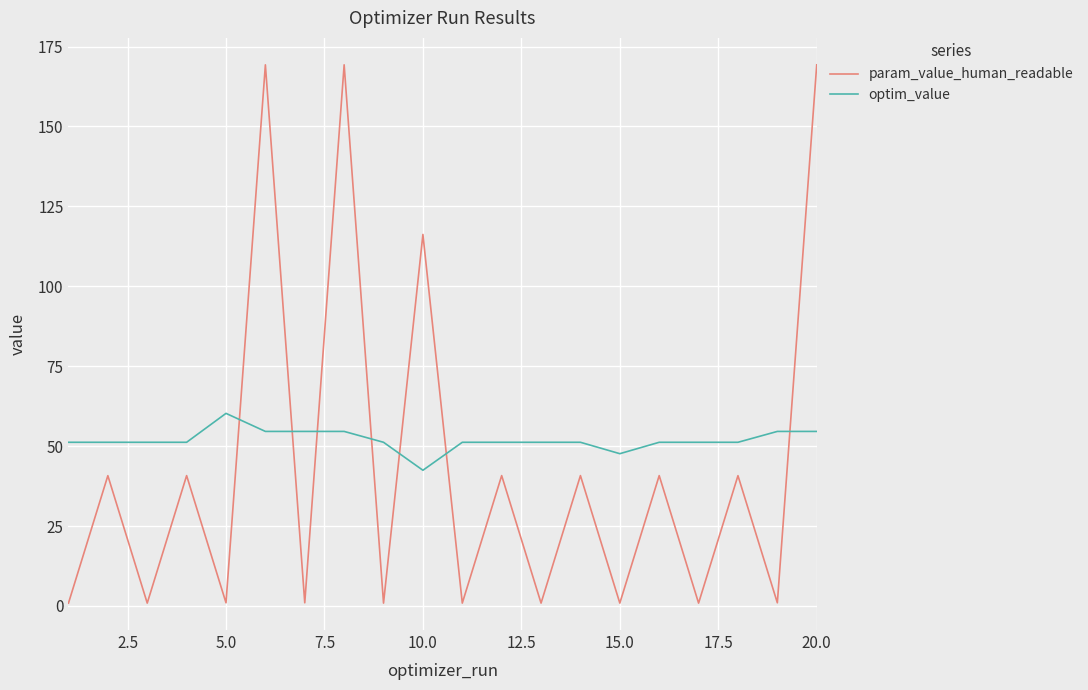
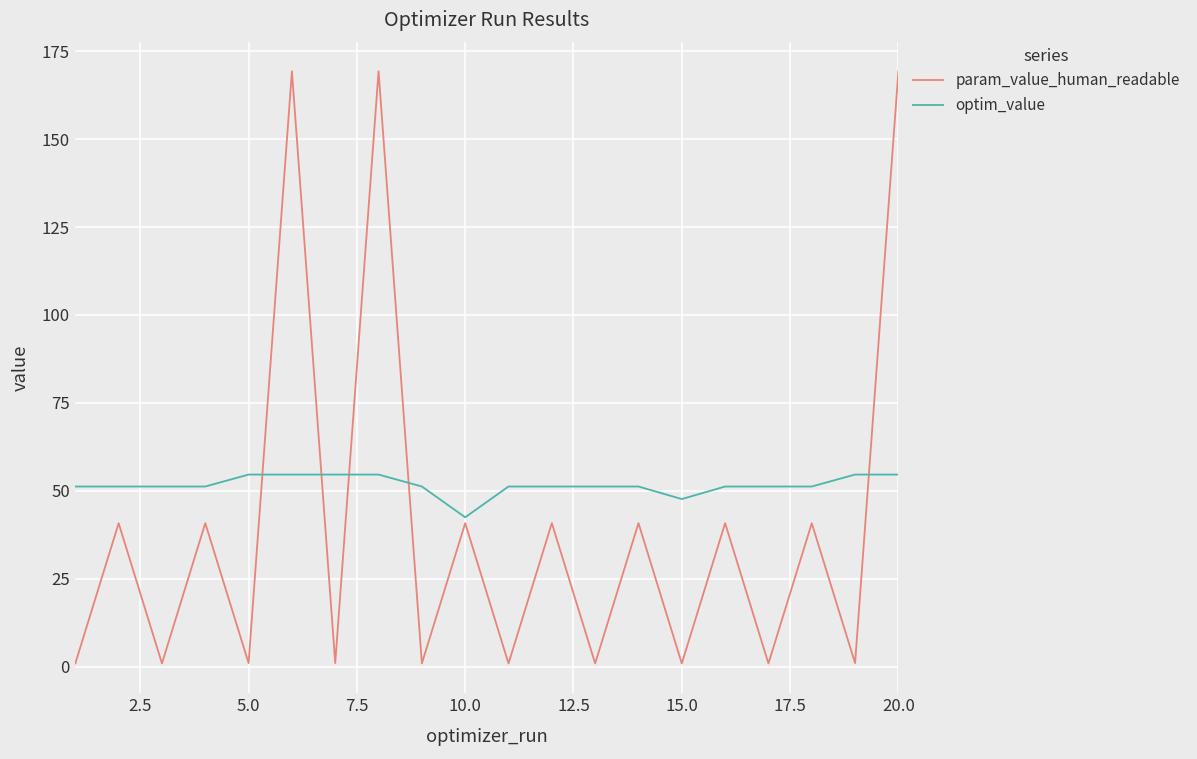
optim_value, 5.0: 60 -> 55
param_value_human_readable, 10.0: 116 -> 41
